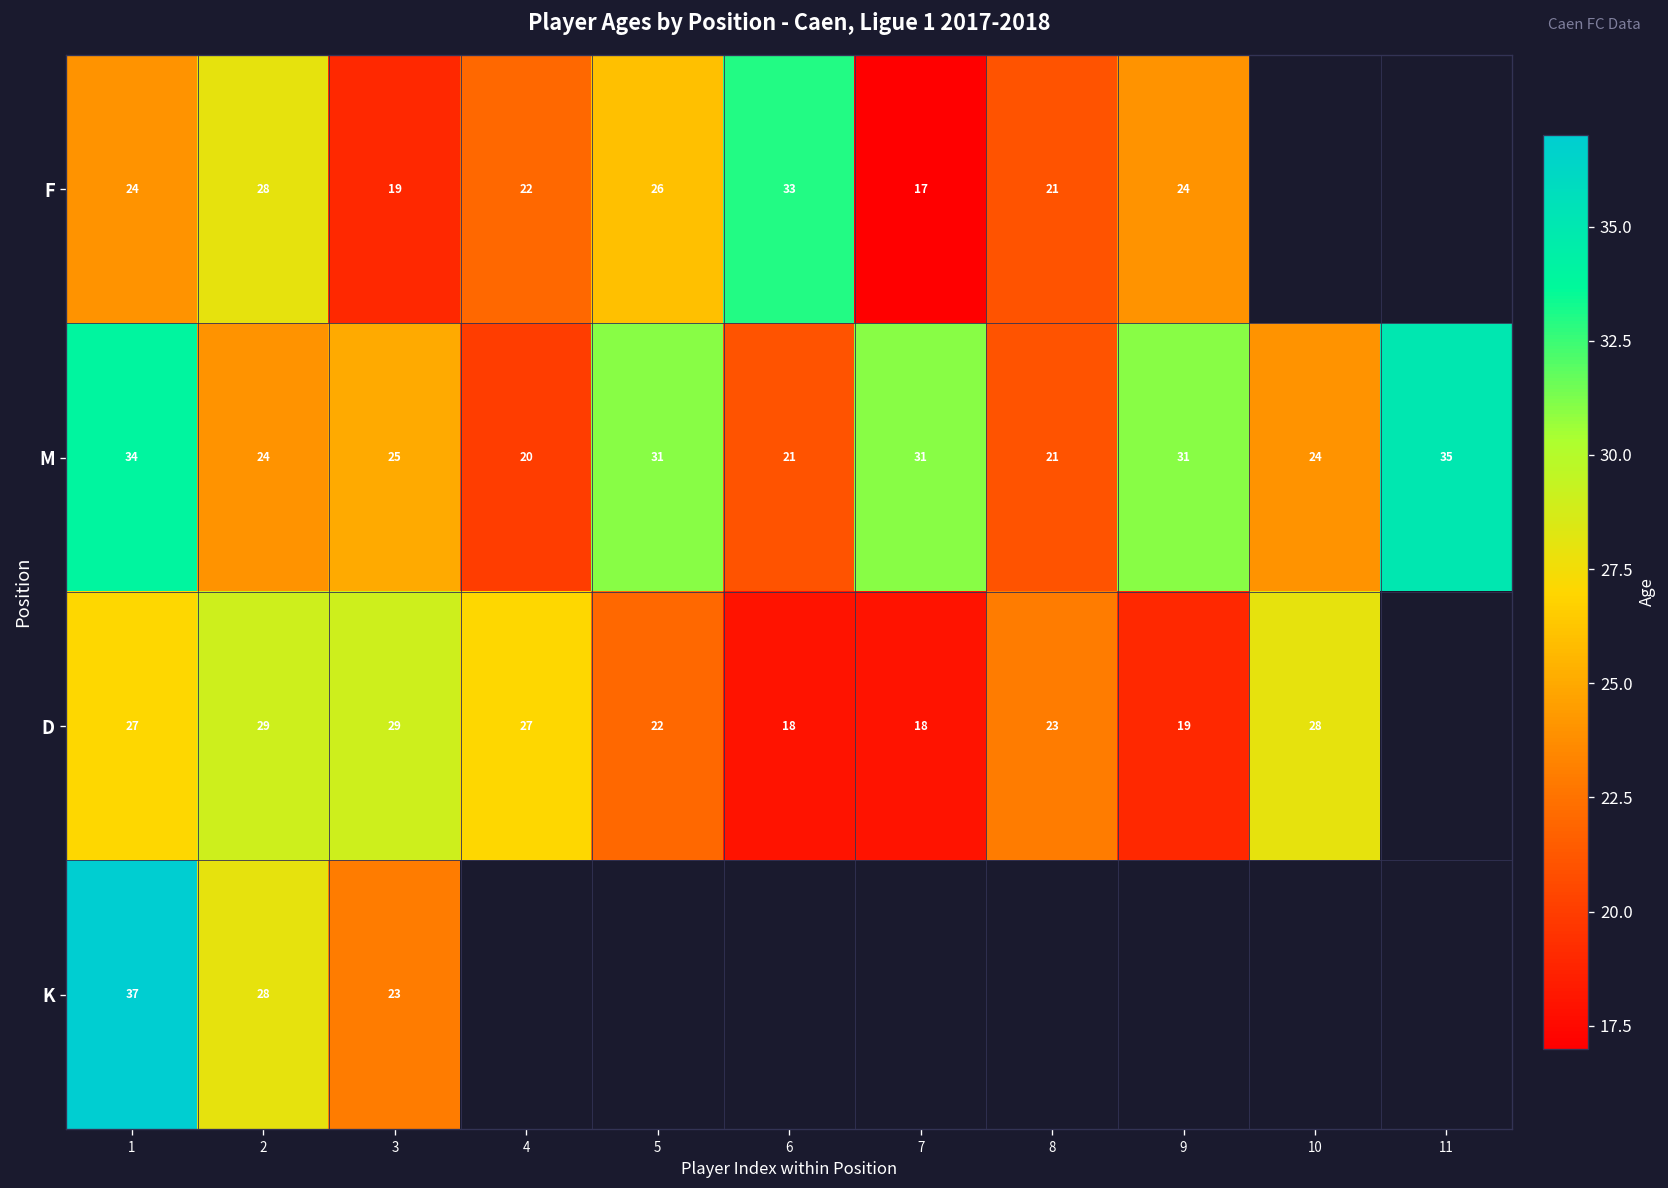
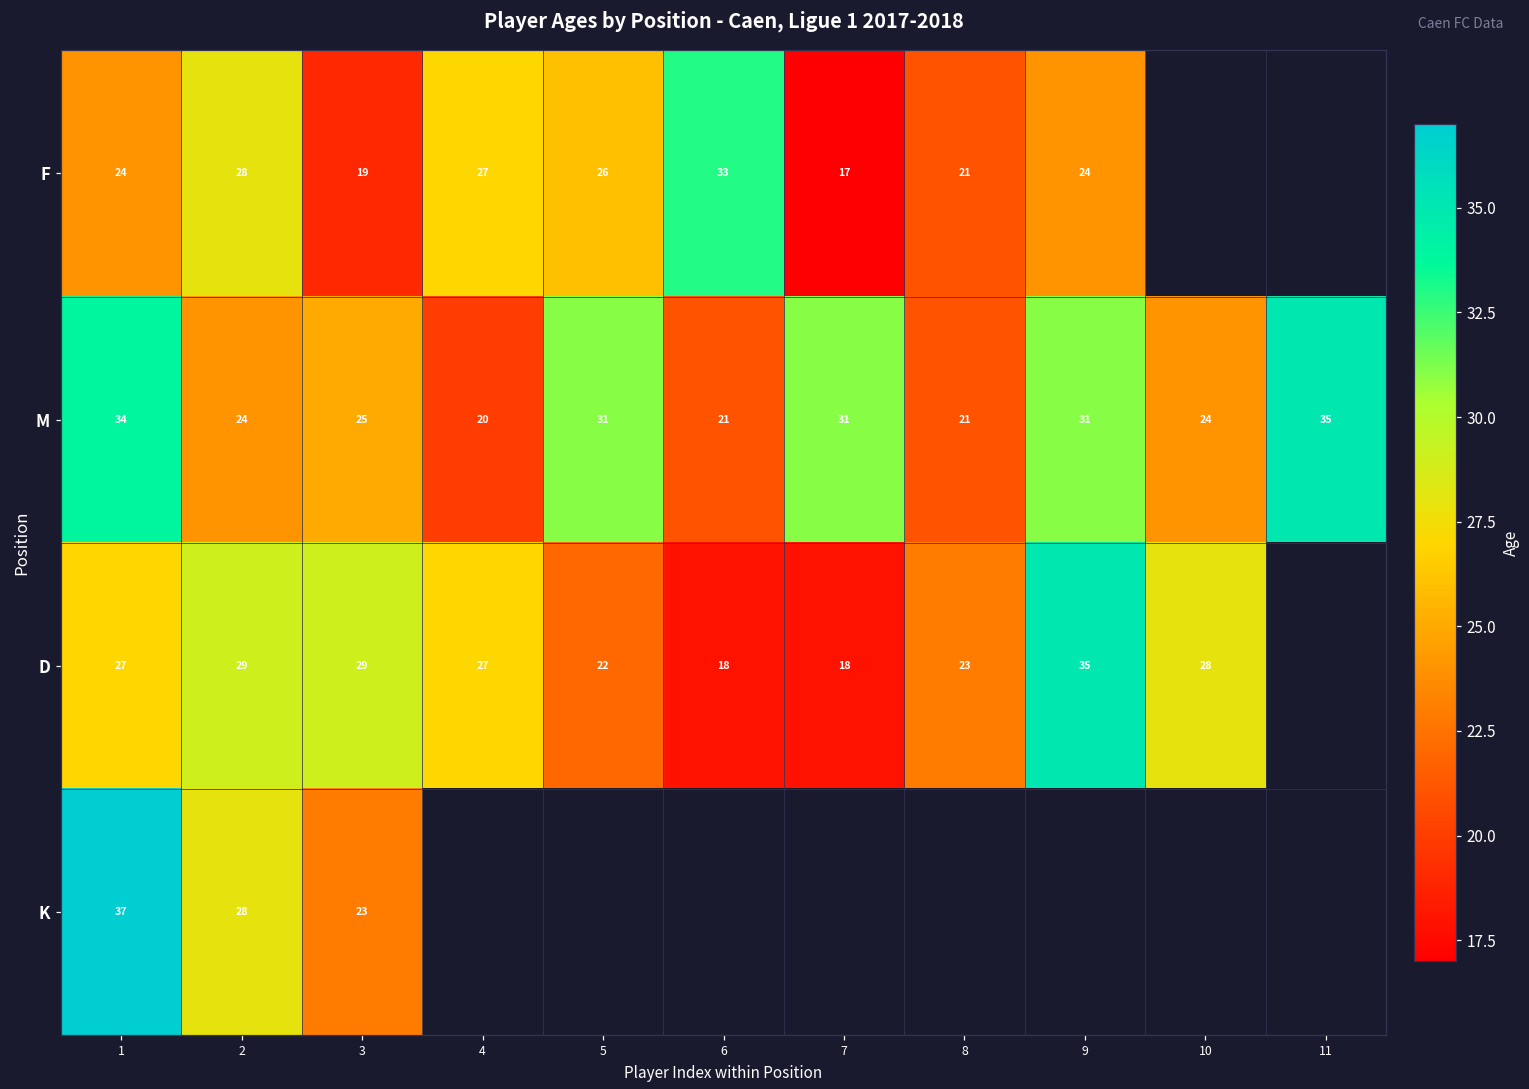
F, 4: 22 -> 27
D, 9: 19 -> 35
